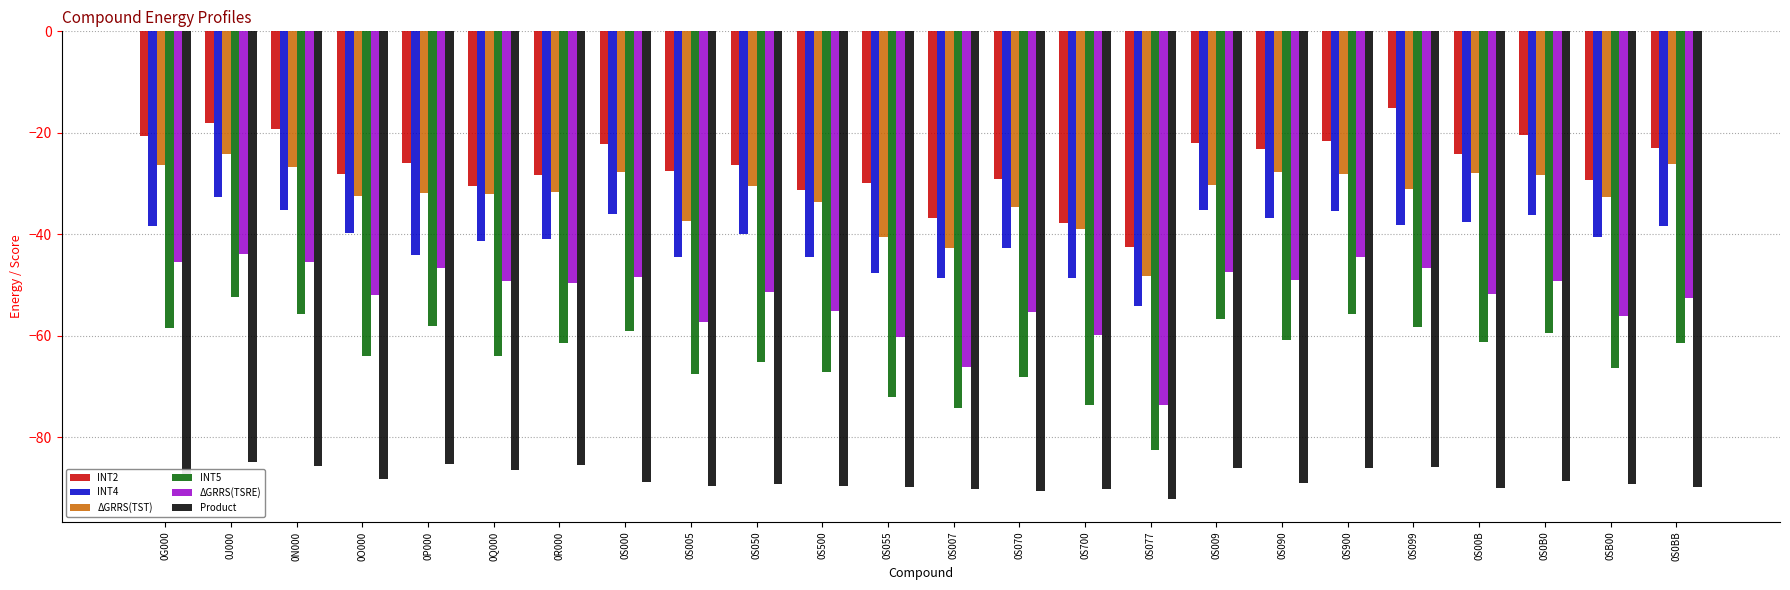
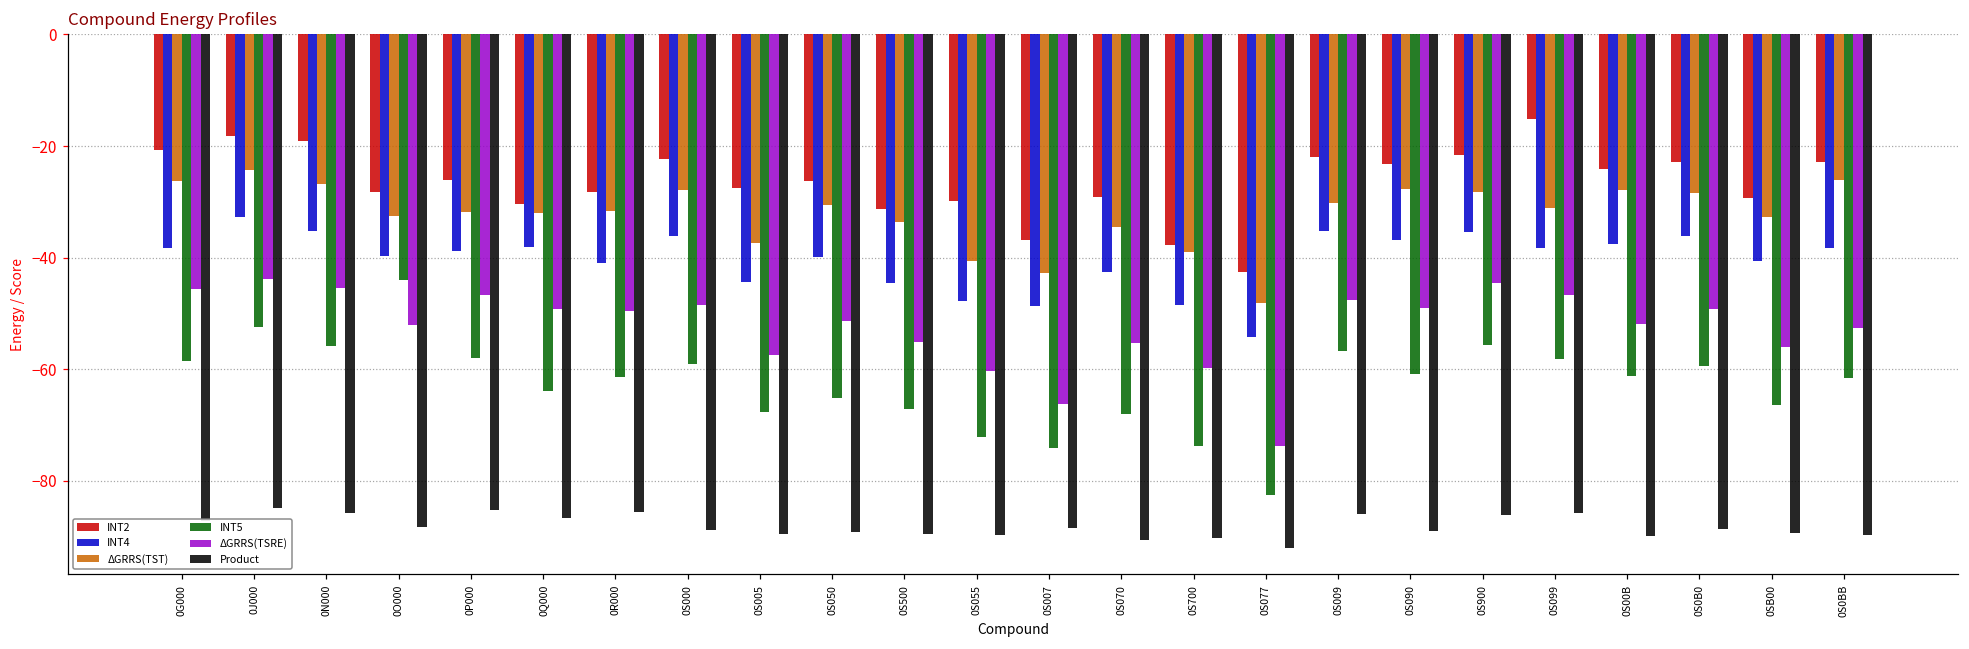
INT5, 0O000: -64 -> -44
INT4, 0P000: -44 -> -39
INT4, 0Q000: -41 -> -38
Product, 0S007: -90 -> -89
INT2, 0S0B0: -20 -> -23
